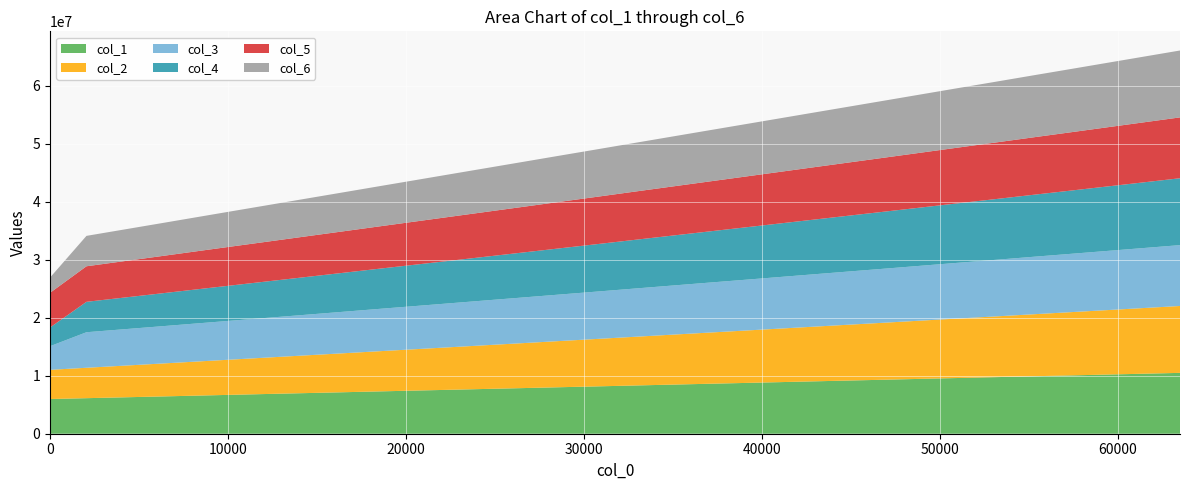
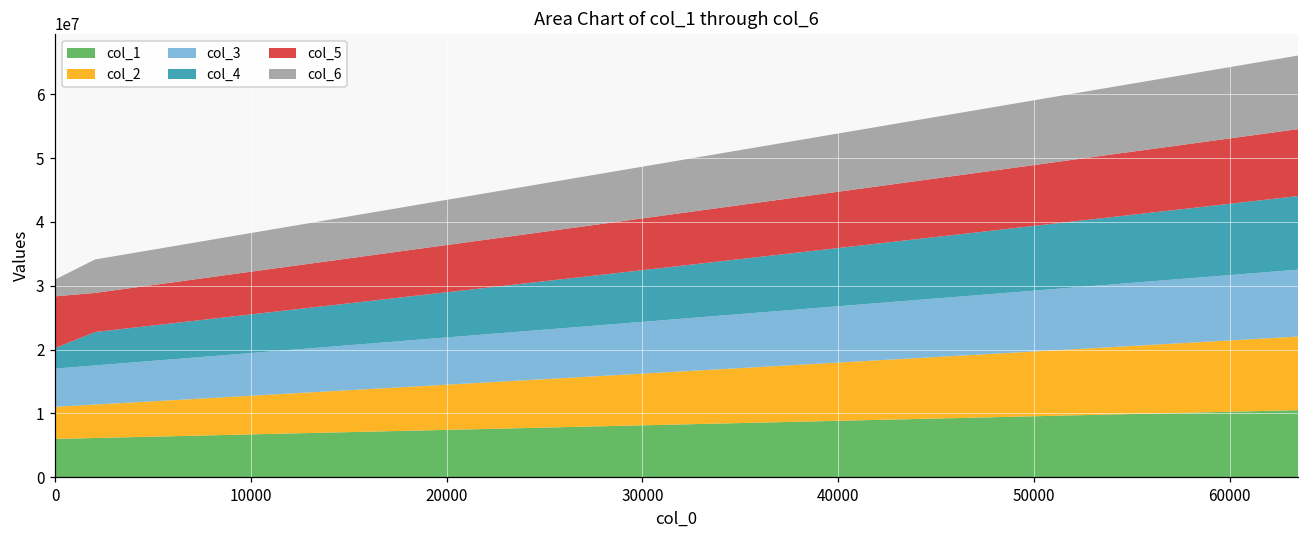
col_3, 0: 4000000 -> 6000000
col_5, 0: 6000000 -> 8000000
